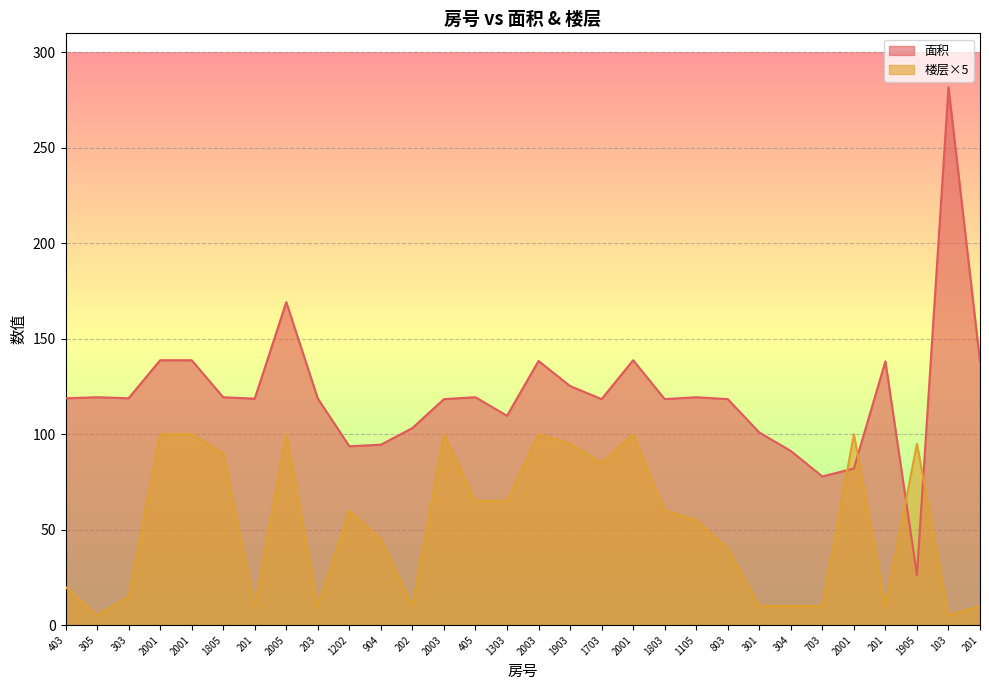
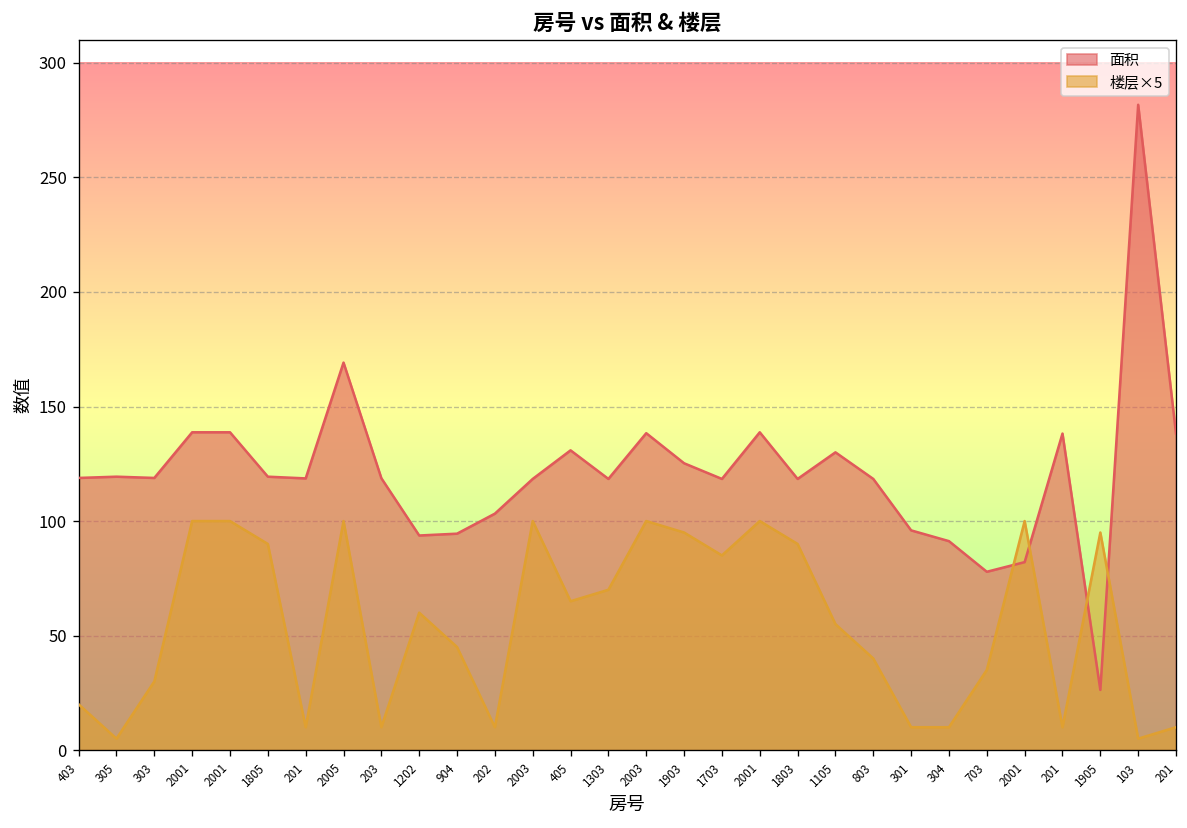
楼层×5, 303: 15 -> 30
面积, 405: 119 -> 131
面积, 1303: 110 -> 118
楼层×5, 1303: 65 -> 70
楼层×5, 1803: 60 -> 90
面积, 1105: 119 -> 130
面积, 301: 101 -> 96
楼层×5, 703: 10 -> 35
